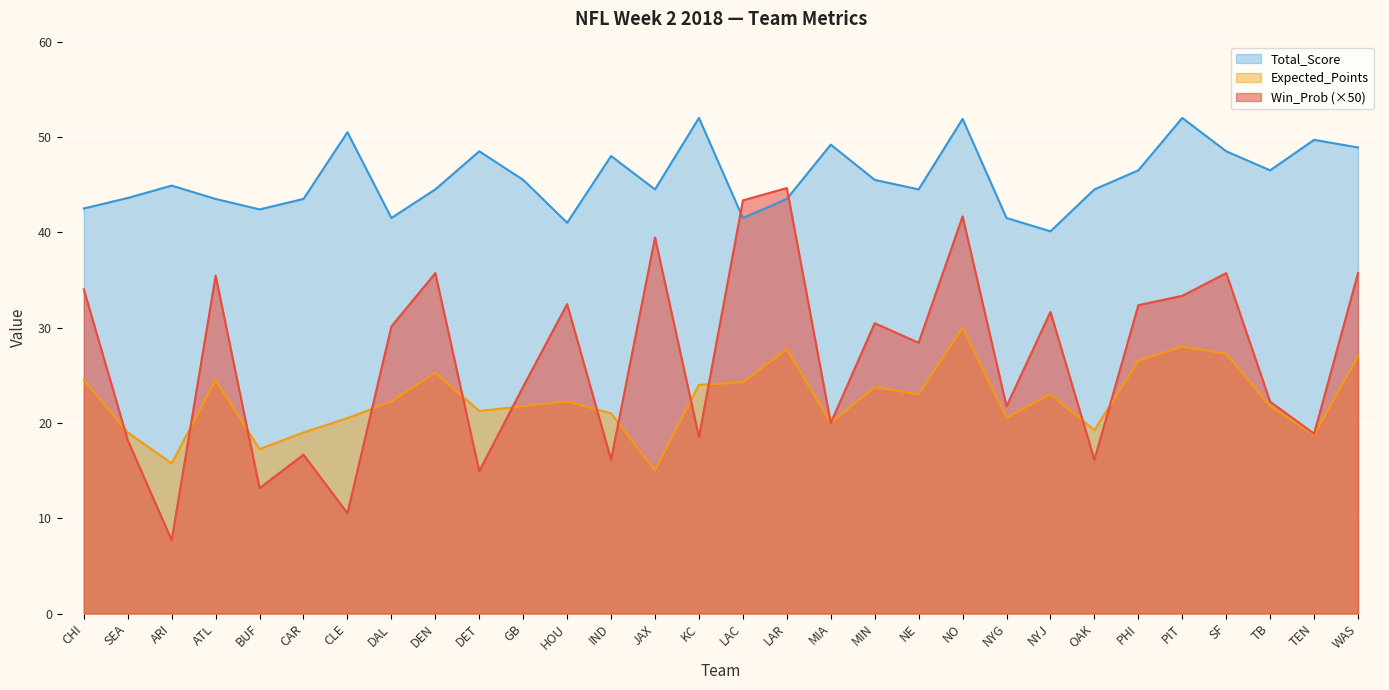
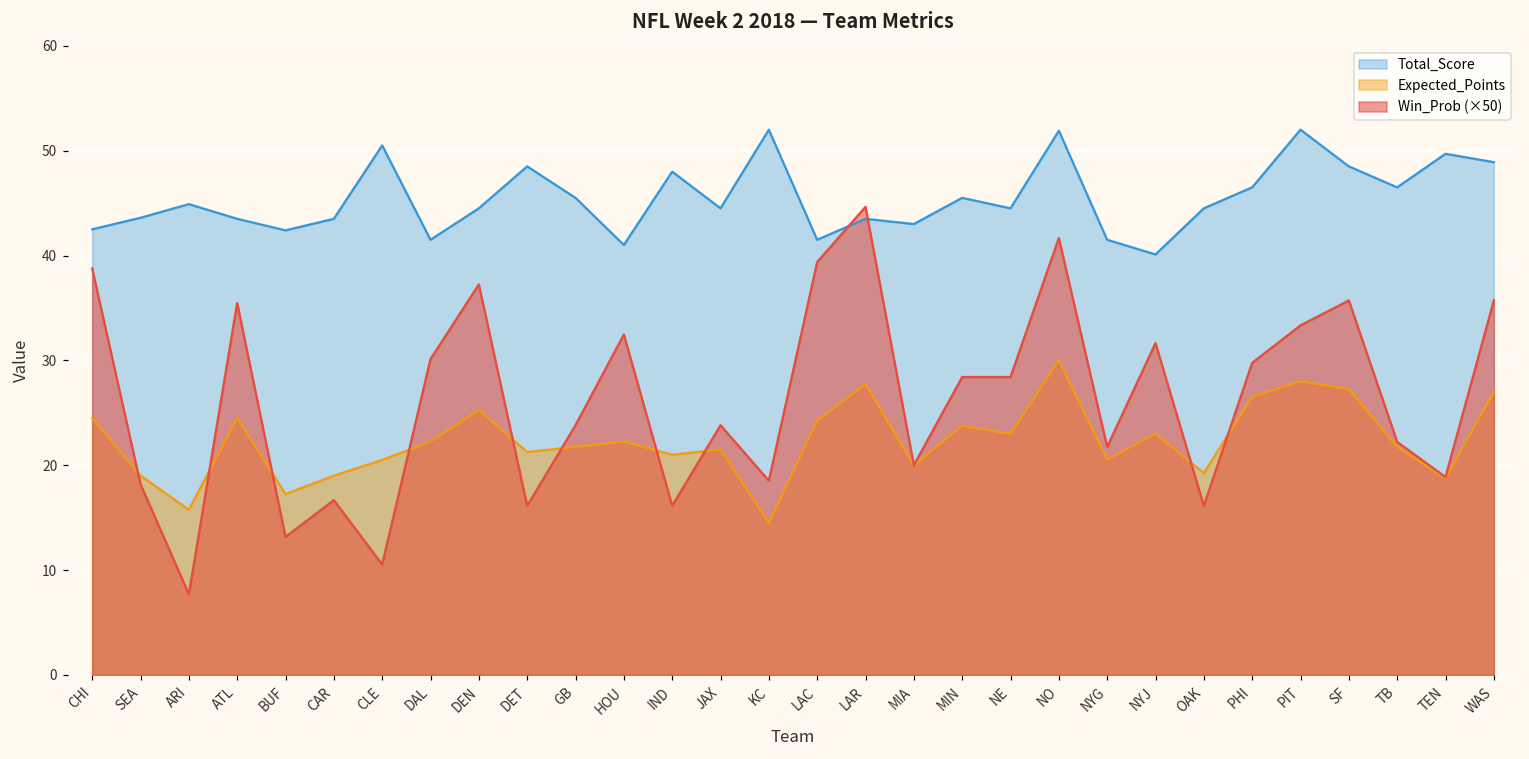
Win_Prob (×50), CHI: 34 -> 39
Win_Prob (×50), DEN: 36 -> 37
Win_Prob (×50), DET: 15 -> 16
Expected_Points, JAX: 15 -> 22
Win_Prob (×50), JAX: 39 -> 24
Expected_Points, KC: 24 -> 15
Win_Prob (×50), LAC: 43 -> 39
Total_Score, MIA: 49 -> 43
Win_Prob (×50), MIN: 30 -> 28
Win_Prob (×50), PHI: 32 -> 30
